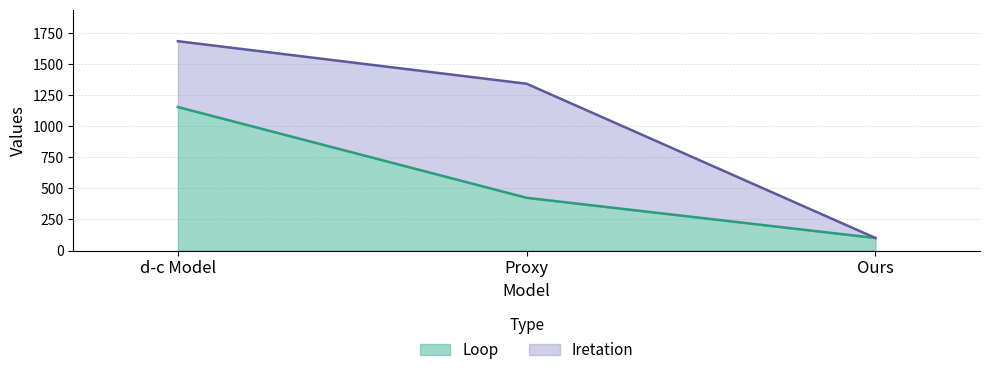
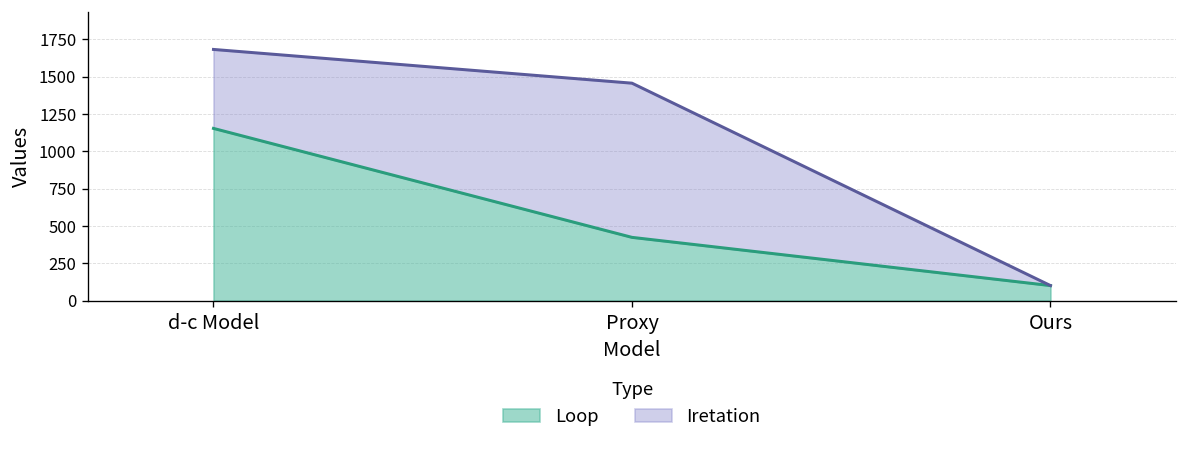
Iretation, Proxy: 1340 -> 1460
